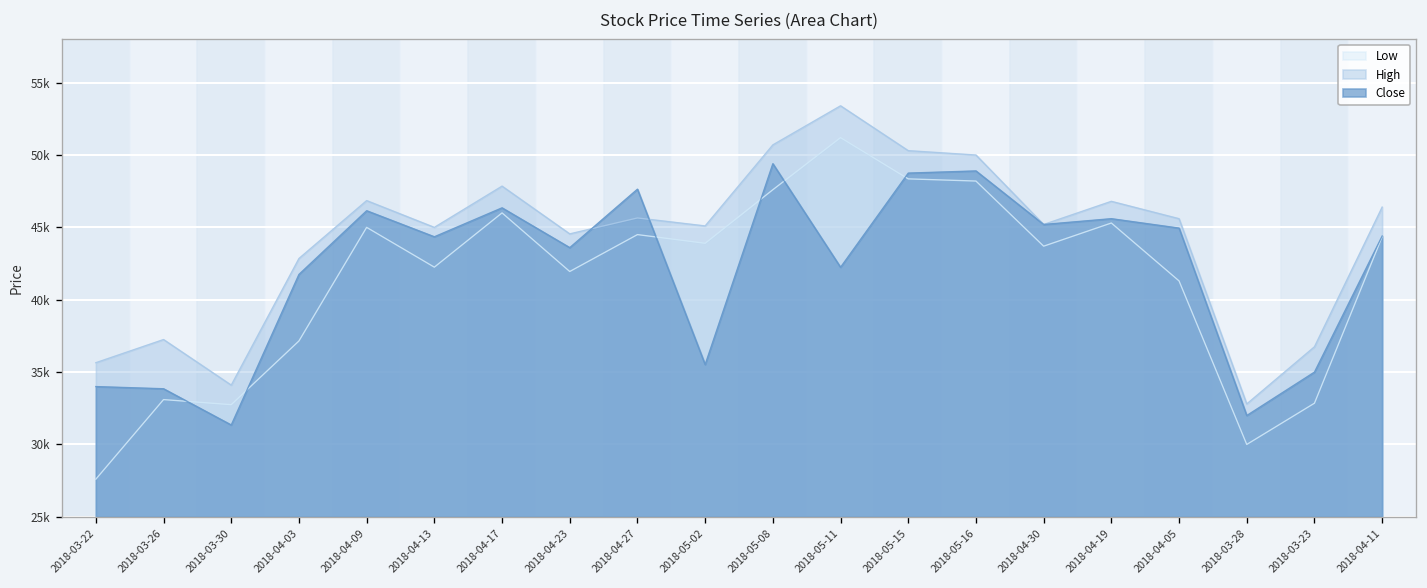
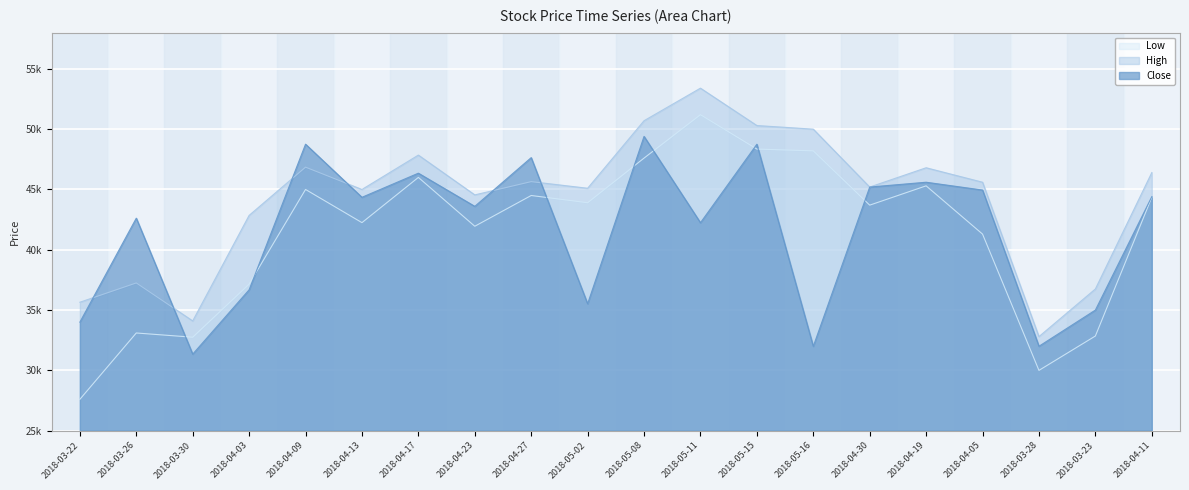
Close, 2018-03-26: 33900 -> 42600
Close, 2018-04-03: 41800 -> 36700
Close, 2018-04-09: 46200 -> 48800
Close, 2018-05-16: 48900 -> 32000
